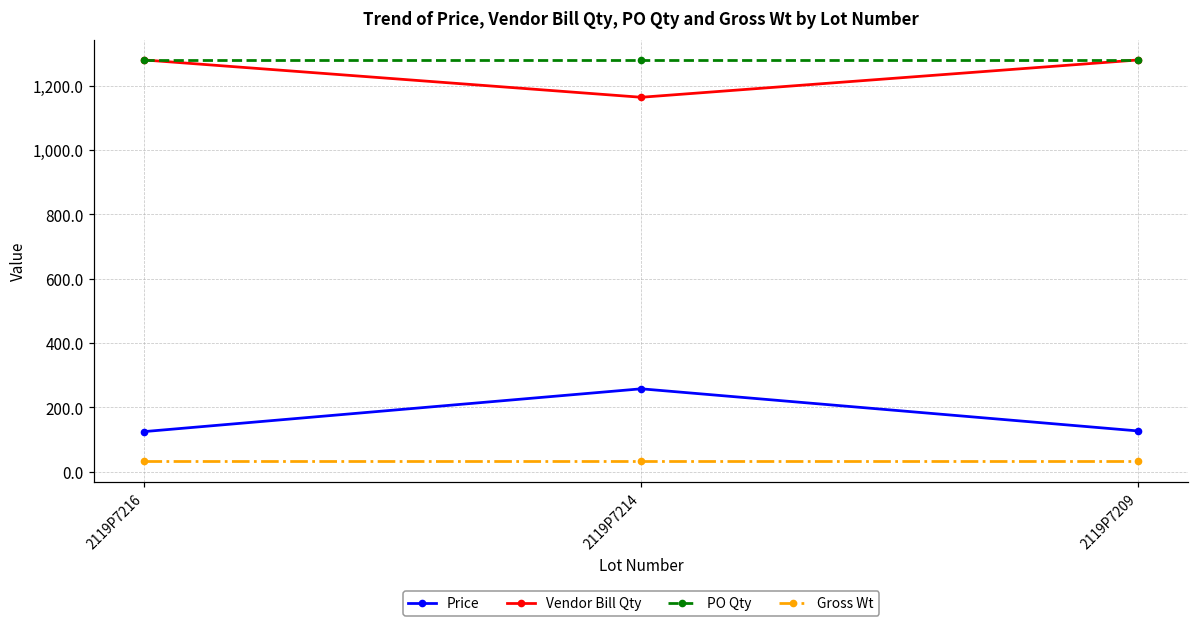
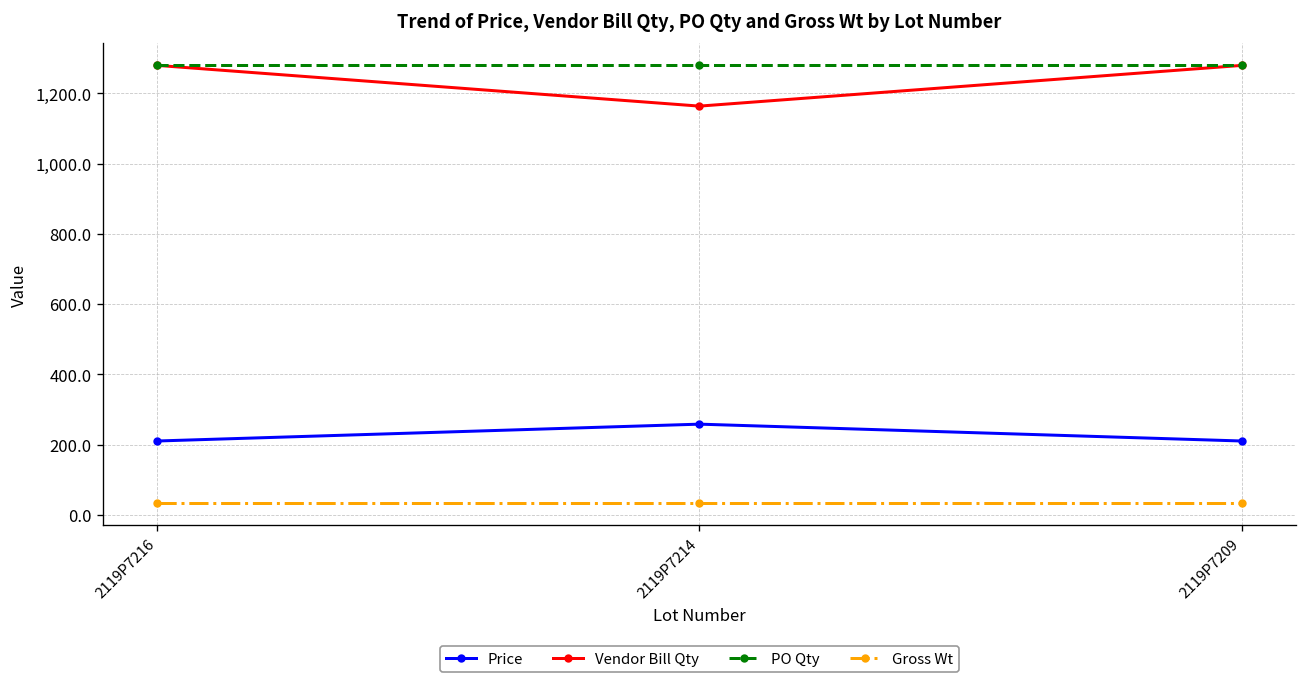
Price, 2119P7216: 130 -> 210
Price, 2119P7209: 130 -> 210
